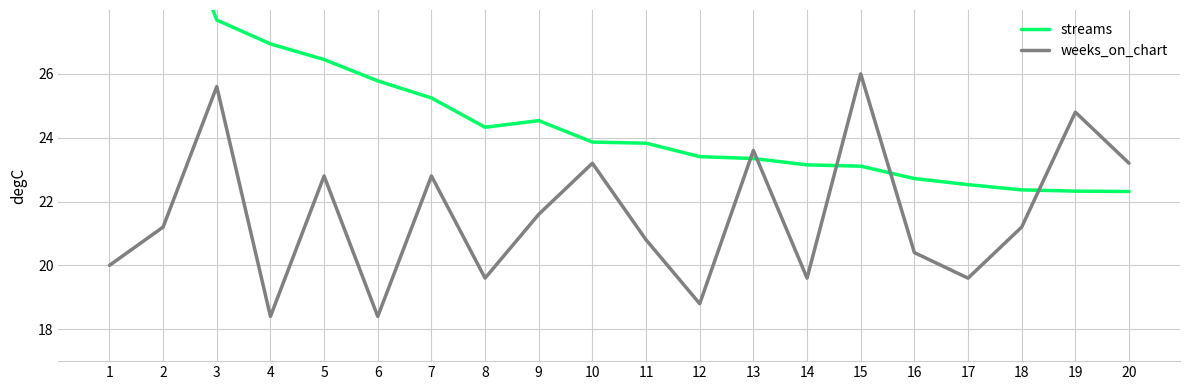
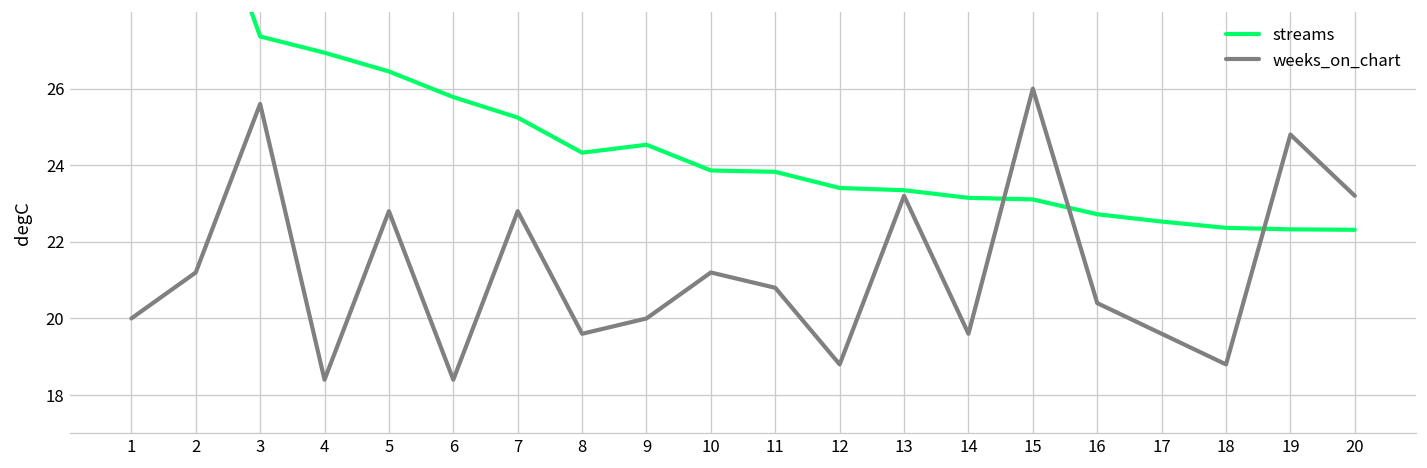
streams, 3: 27.7 -> 27.4
weeks_on_chart, 9: 21.6 -> 20.0
weeks_on_chart, 10: 23.2 -> 21.2
weeks_on_chart, 13: 23.6 -> 23.2
weeks_on_chart, 18: 21.2 -> 18.8
